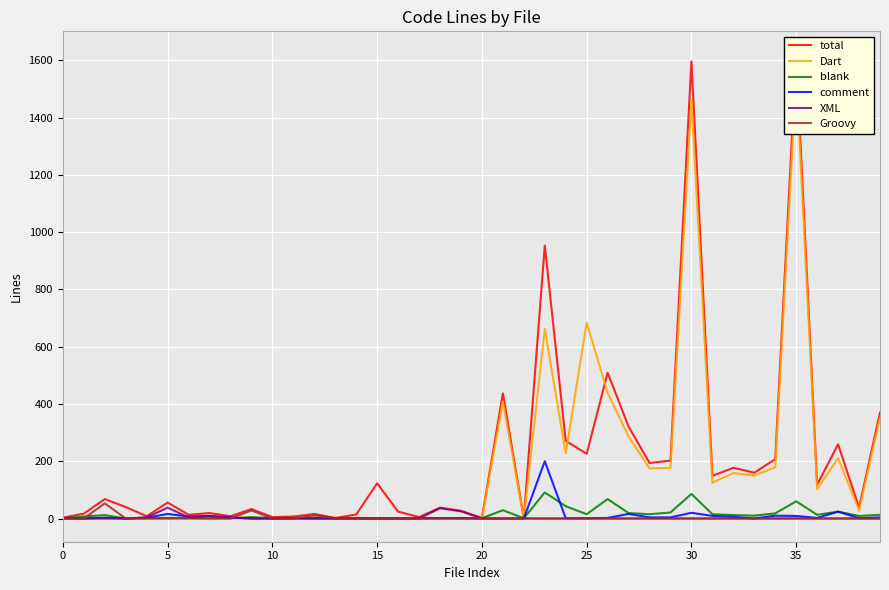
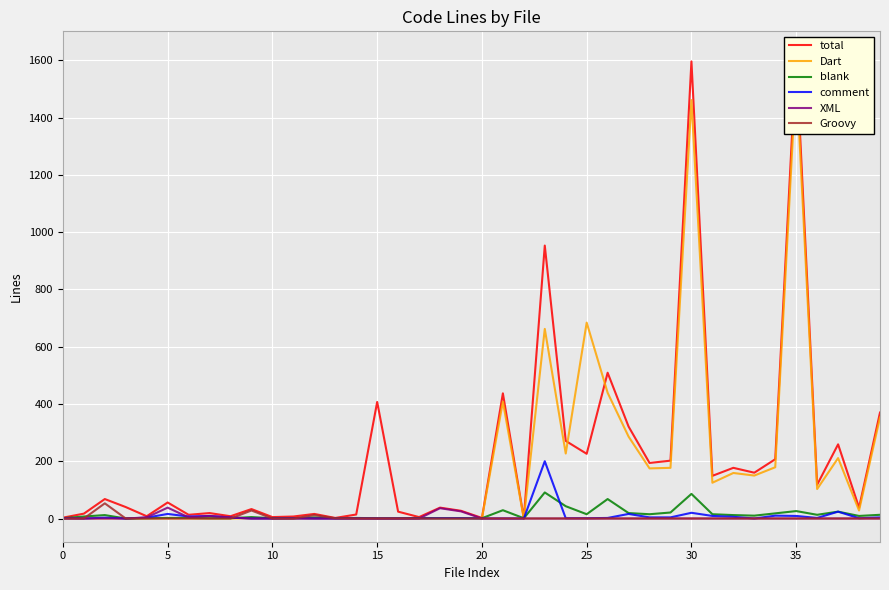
total, 15: 120 -> 410
blank, 35: 60 -> 30
